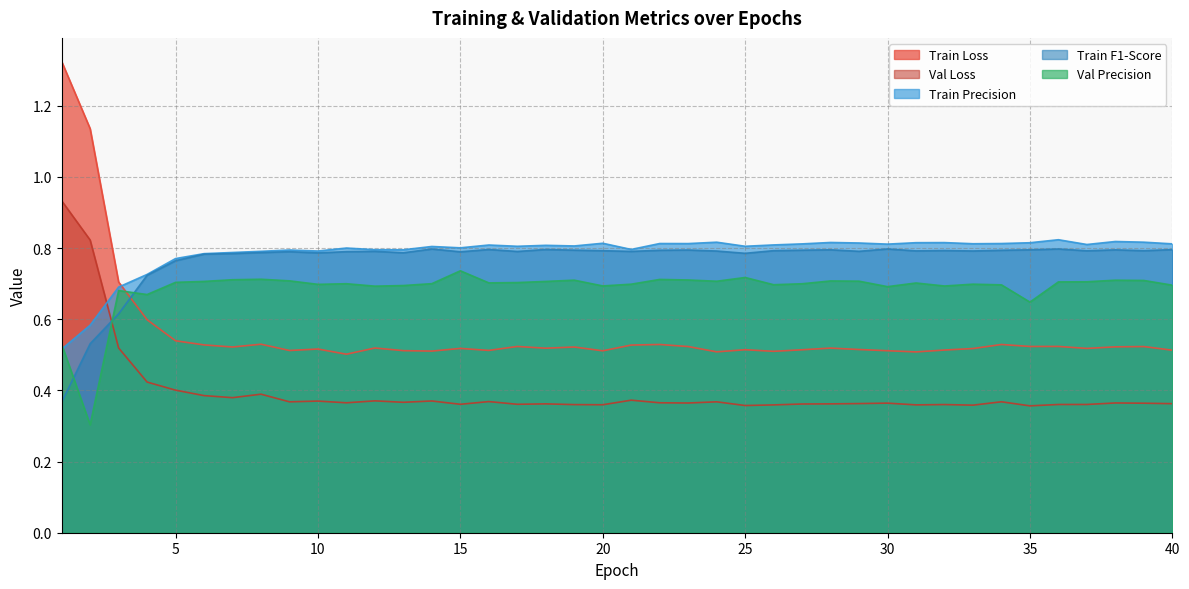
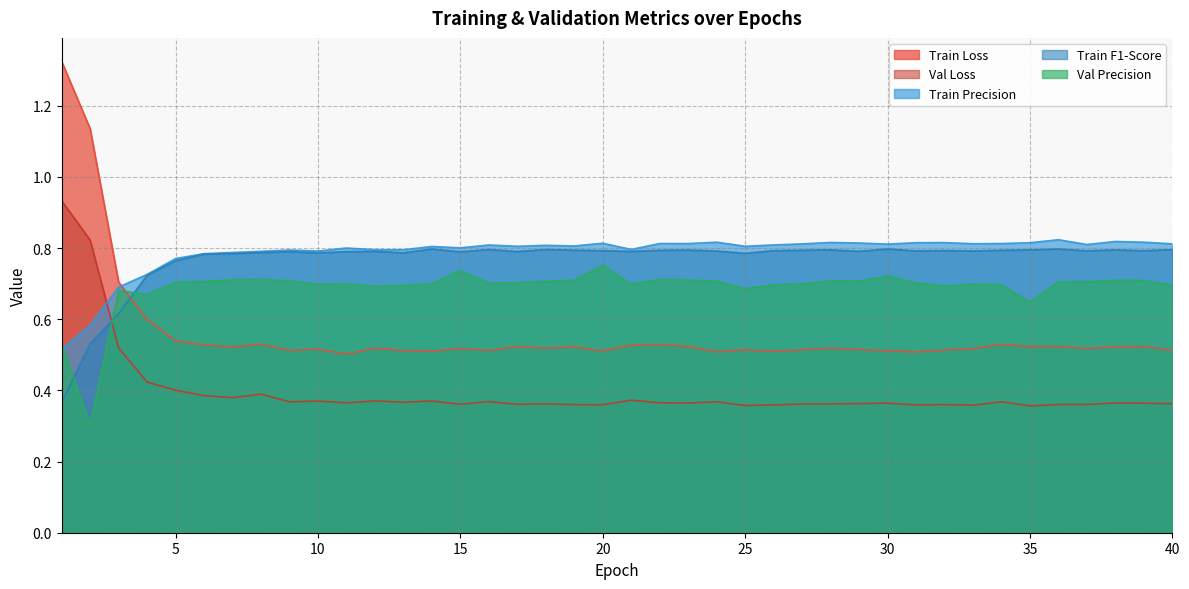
Val Precision, 20: 0.69 -> 0.75
Val Precision, 25: 0.72 -> 0.69
Val Precision, 30: 0.69 -> 0.72
